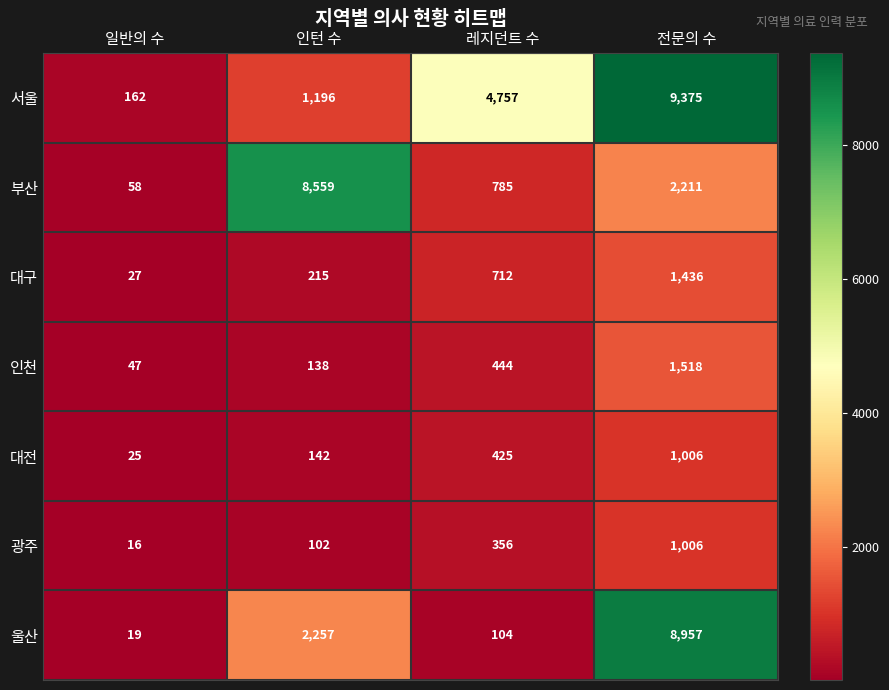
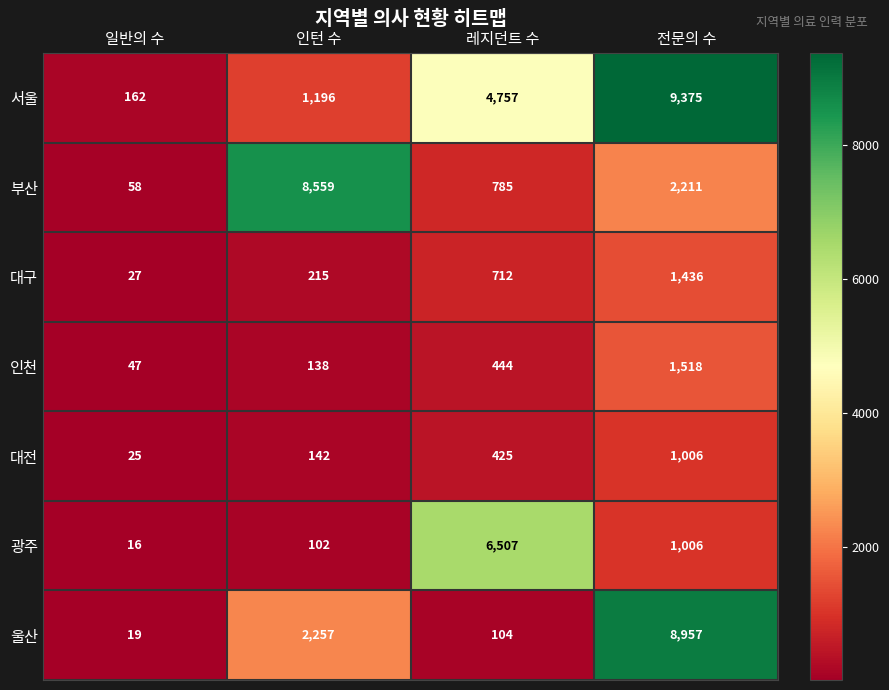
광주, 레지던트 수: 356 -> 6,507
